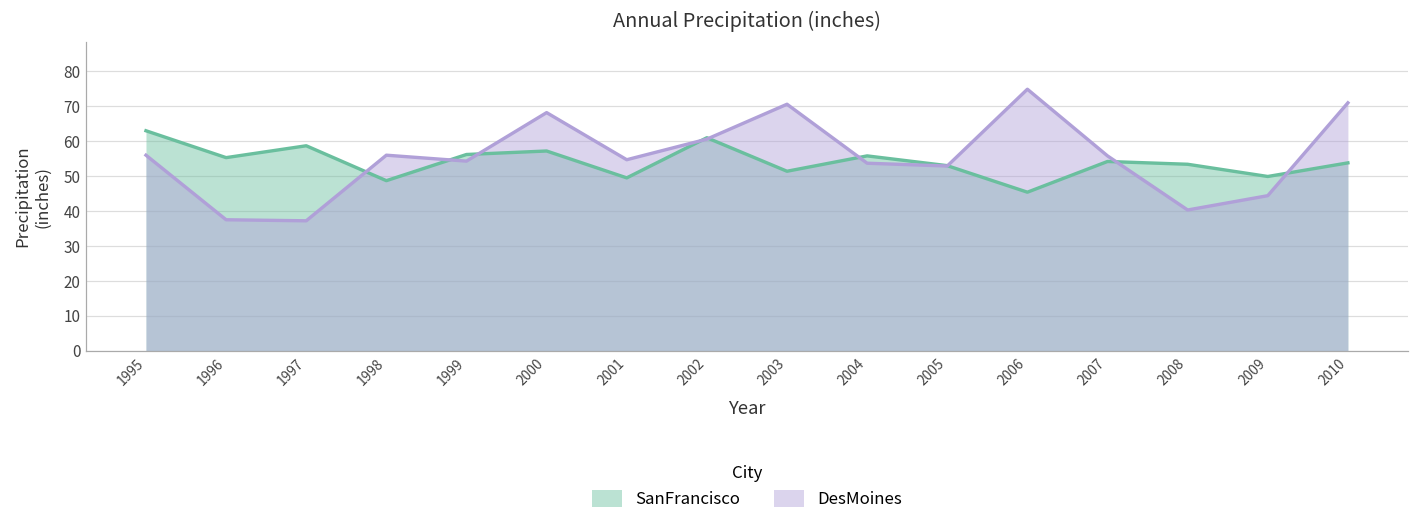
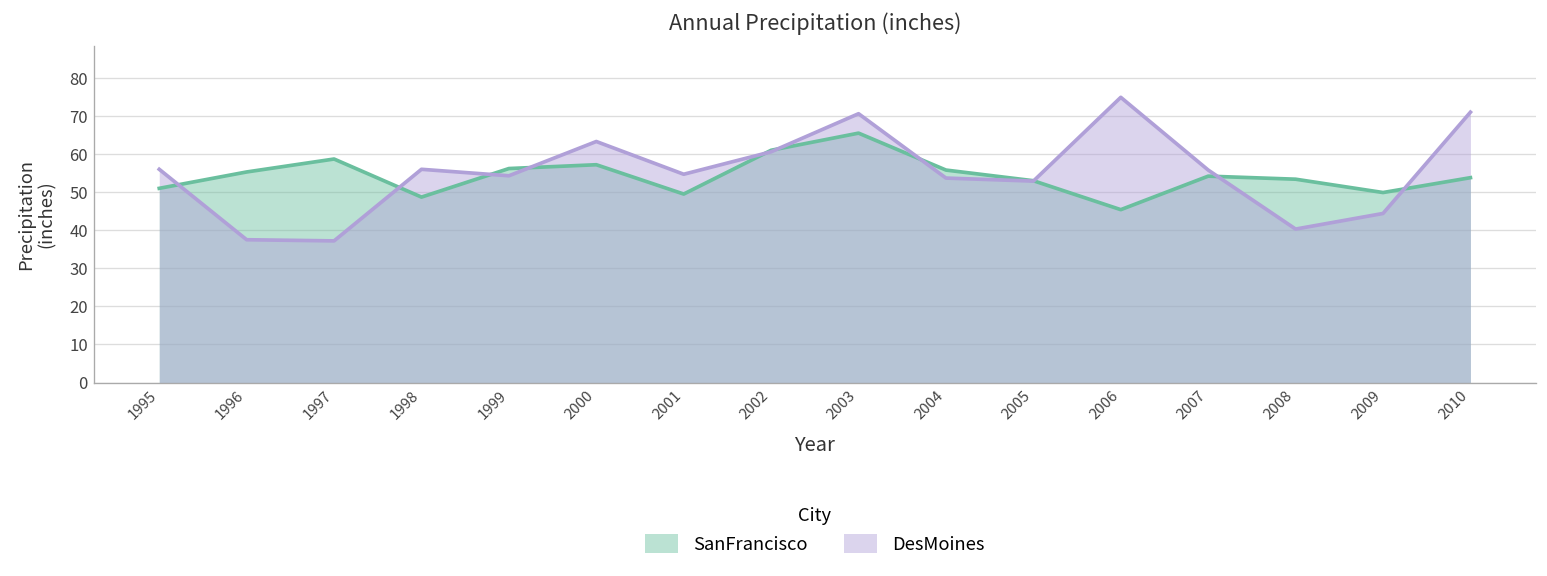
SanFrancisco, 1995: 63 -> 51
DesMoines, 2000: 68 -> 63
SanFrancisco, 2003: 51 -> 66
